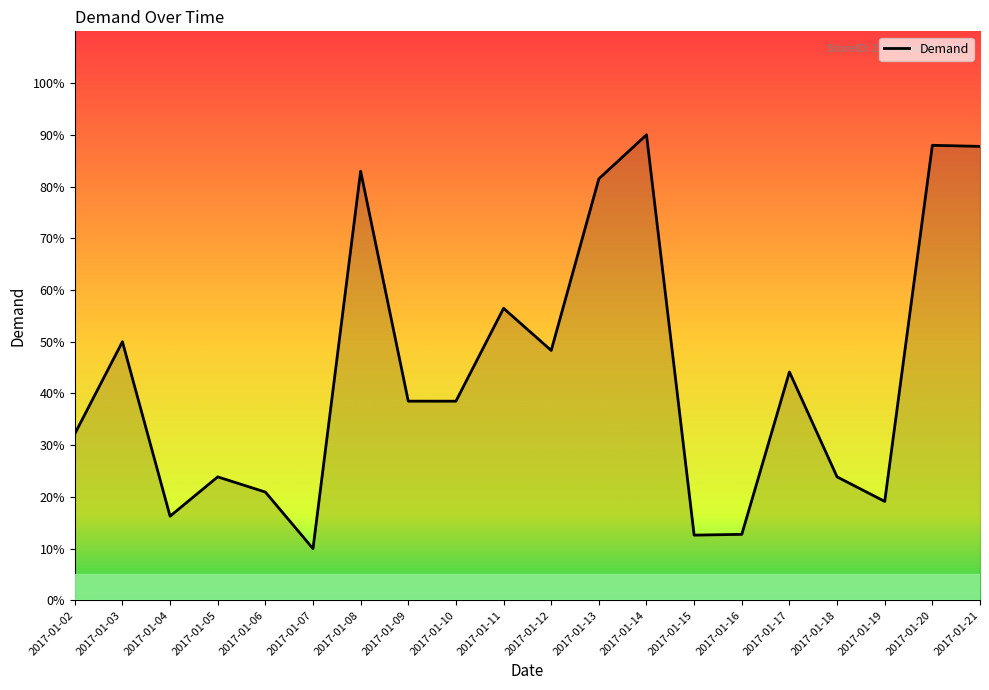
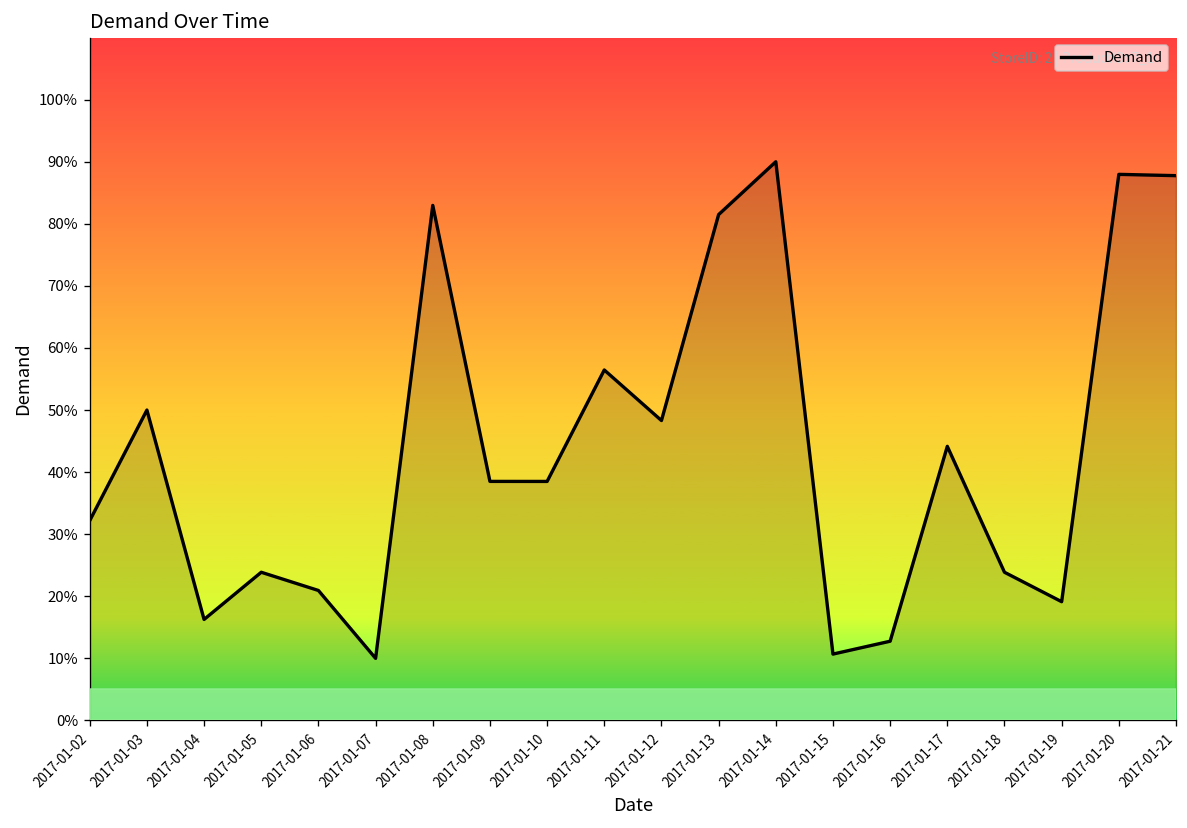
2017-01-15: 13% -> 11%
